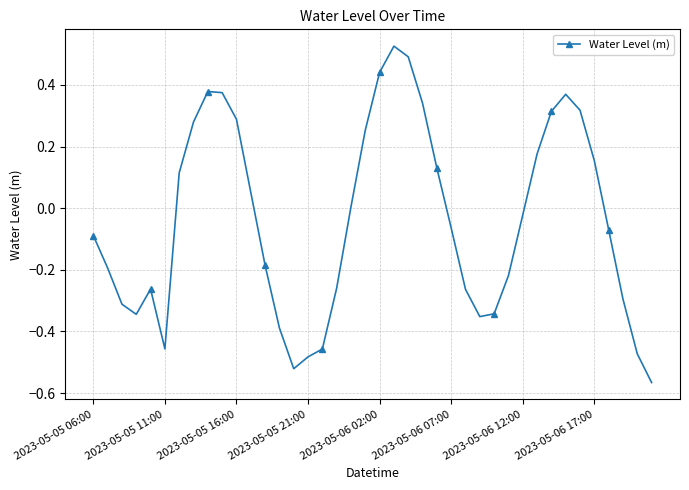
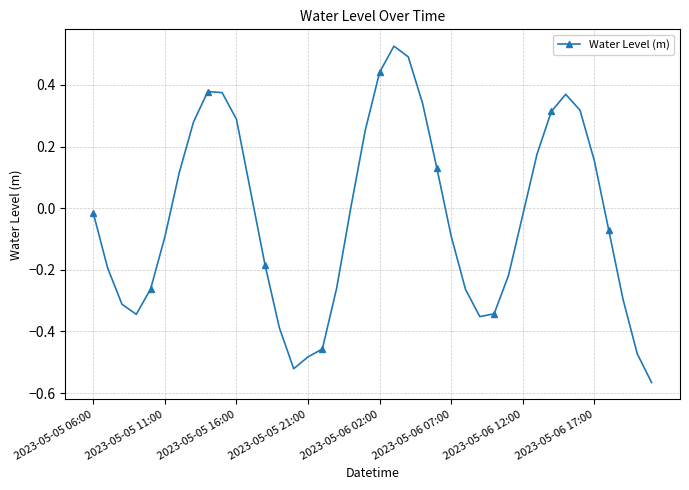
2023-05-05 06:00: -0.09 -> -0.02
2023-05-05 11:00: -0.46 -> -0.09
2023-05-06 07:00: -0.06 -> -0.09
